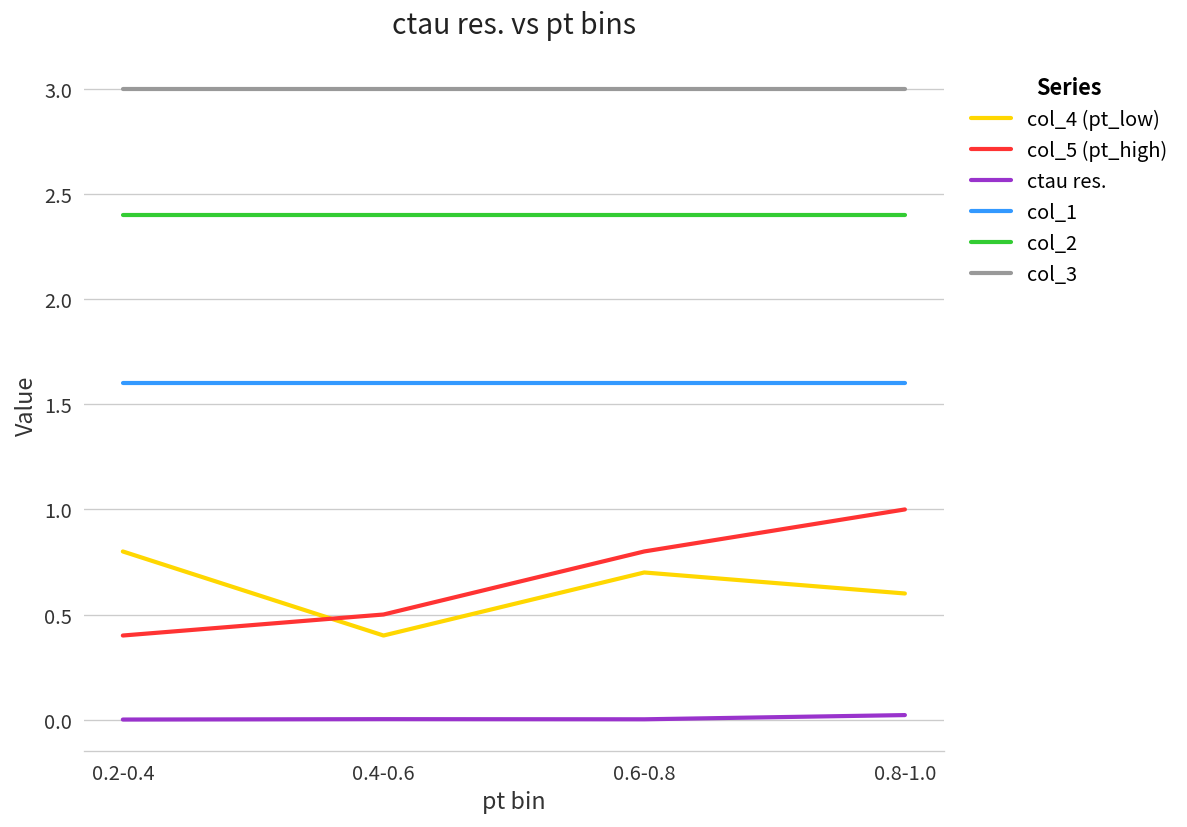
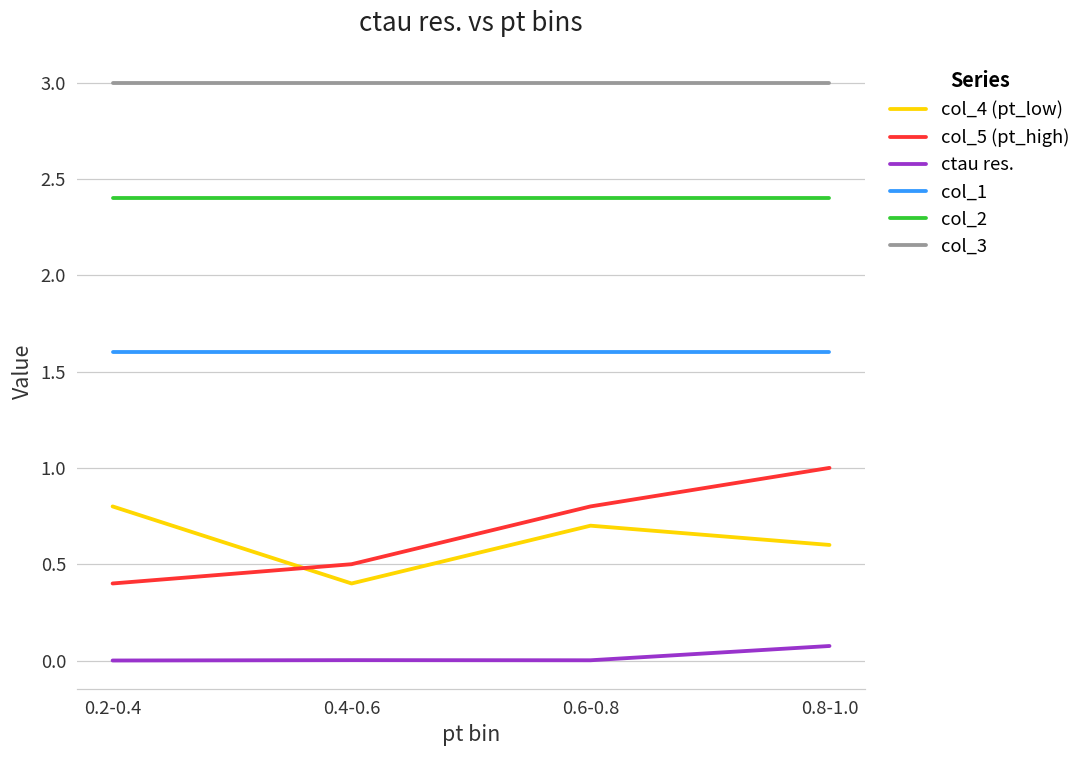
ctau res., 0.8-1.0: 0.02 -> 0.08
